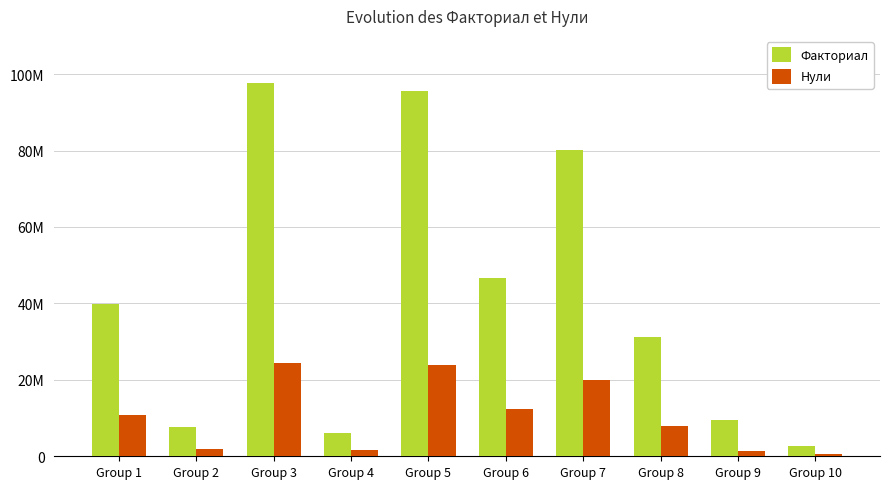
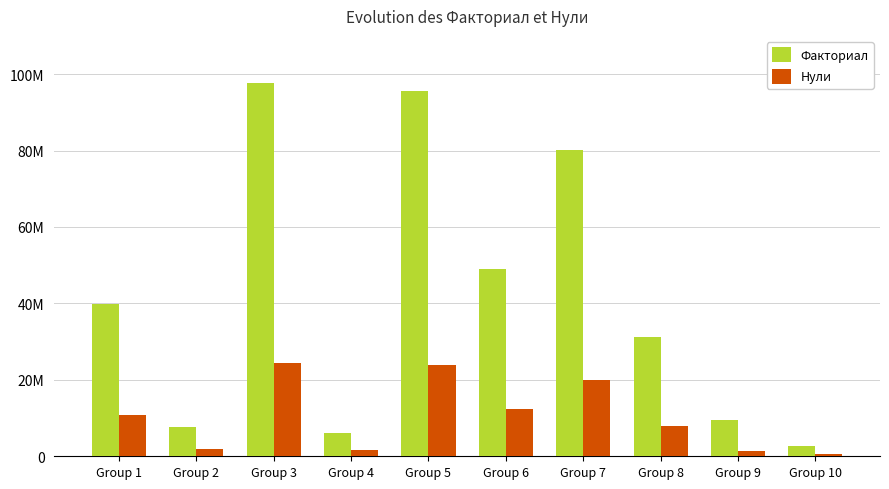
Факториал, Group 6: 47000000 -> 49000000
